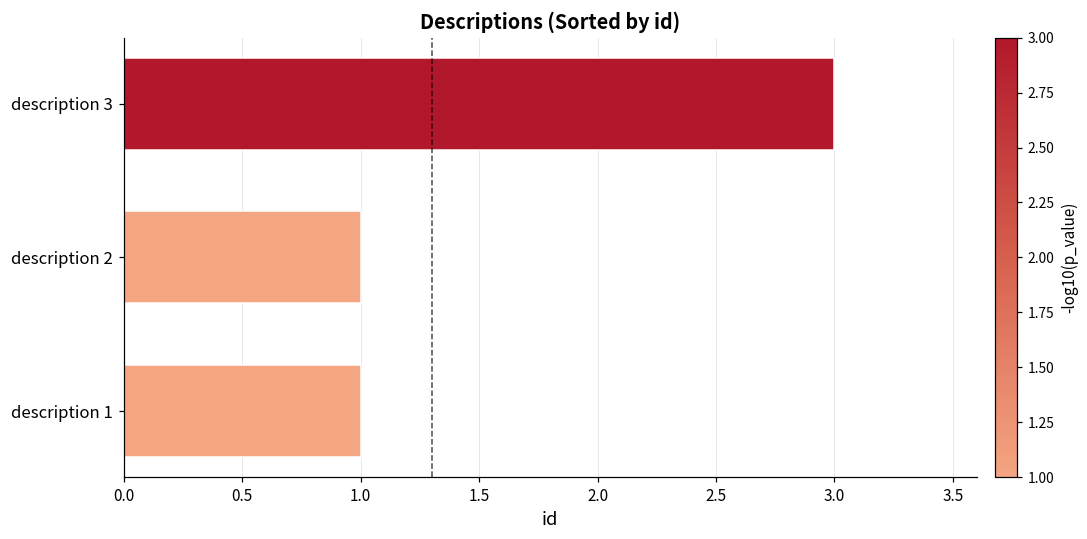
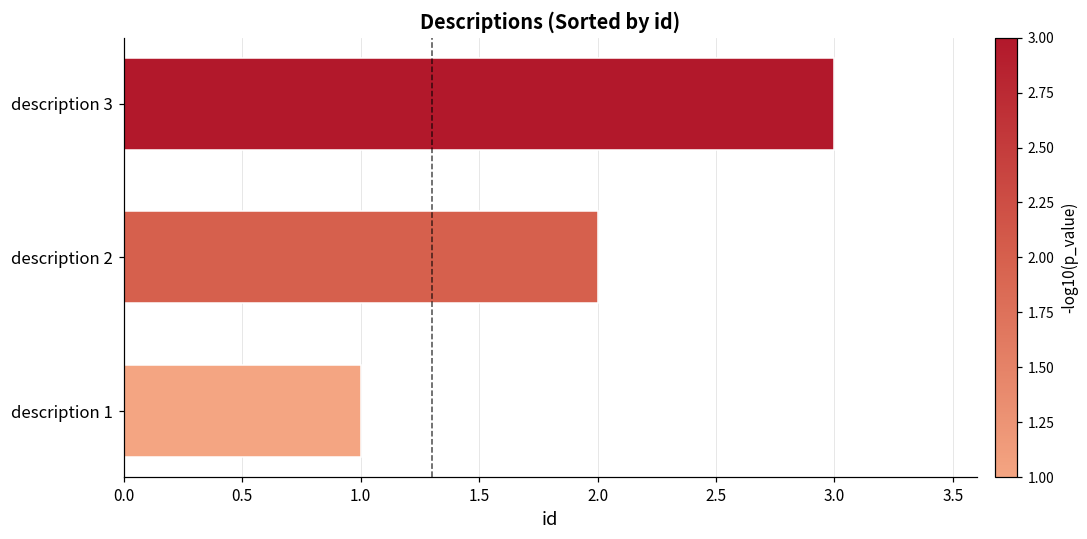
description 2: 1 -> 2
